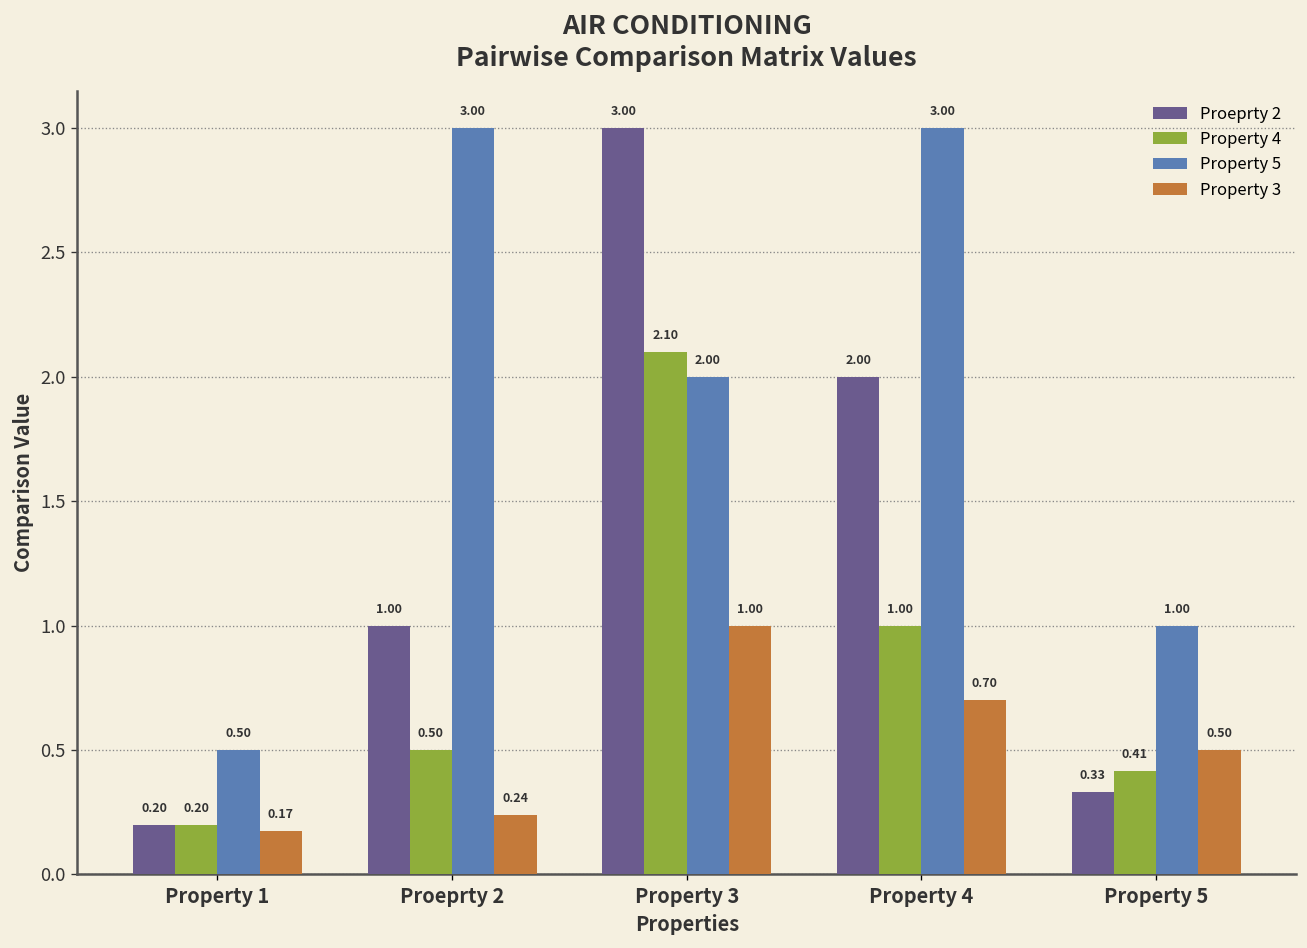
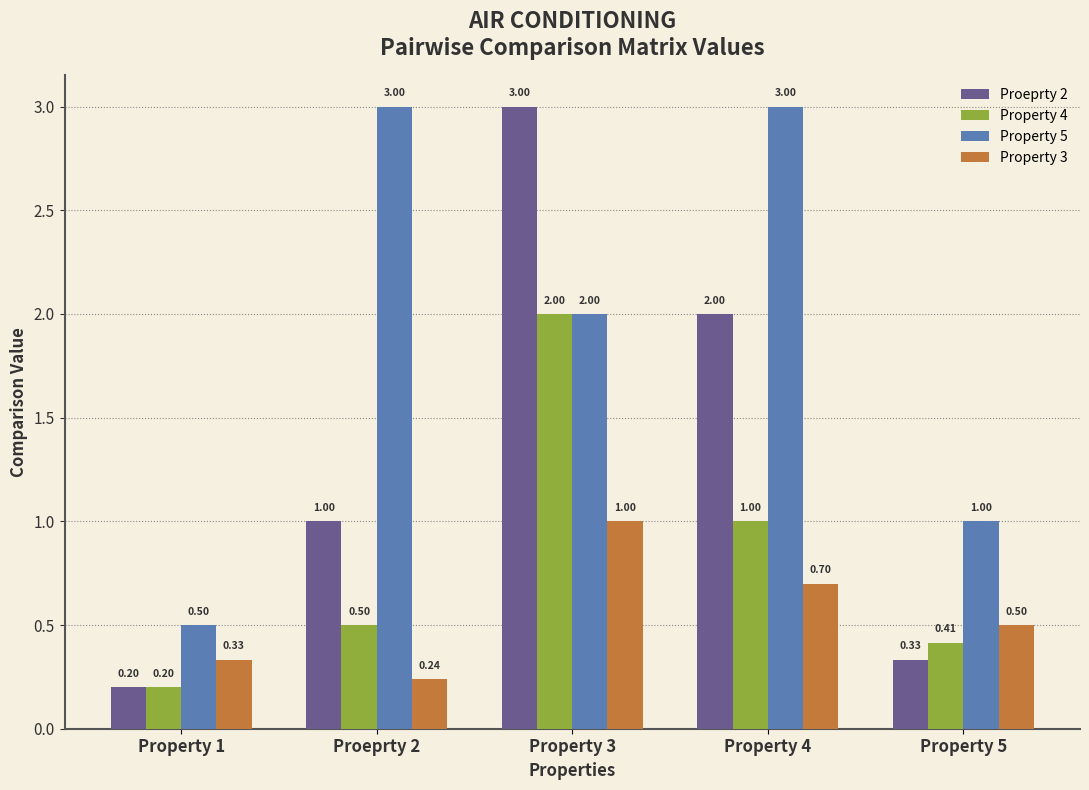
Property 3, Property 1: 0.17 -> 0.33
Property 4, Property 3: 2.10 -> 2.00
